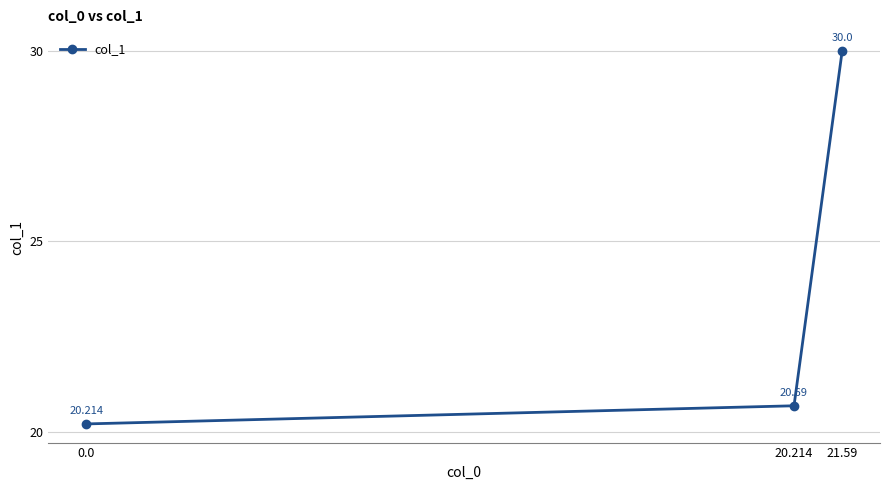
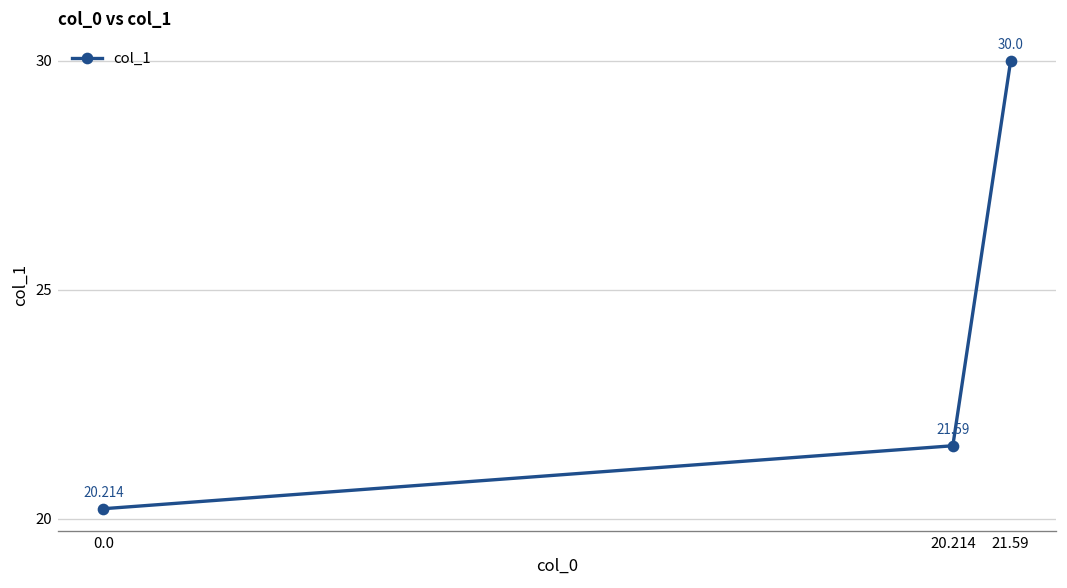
20.214: 20.69 -> 21.59
